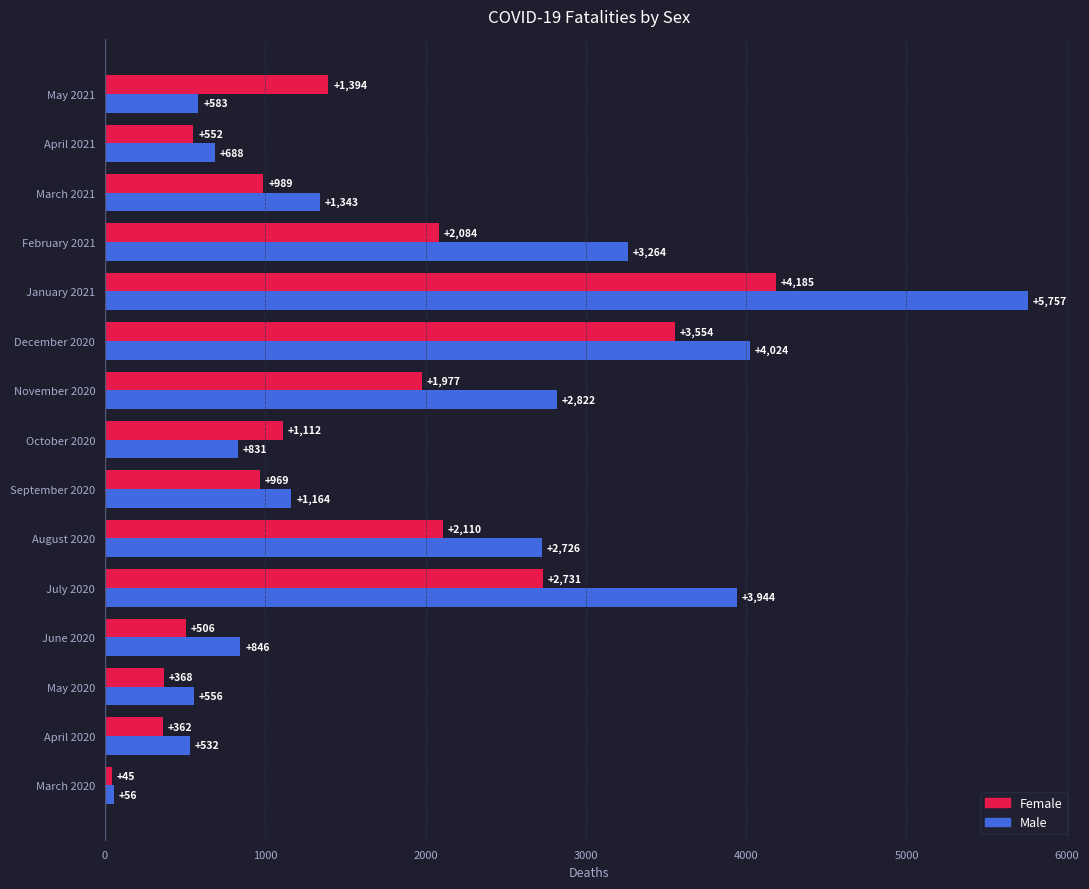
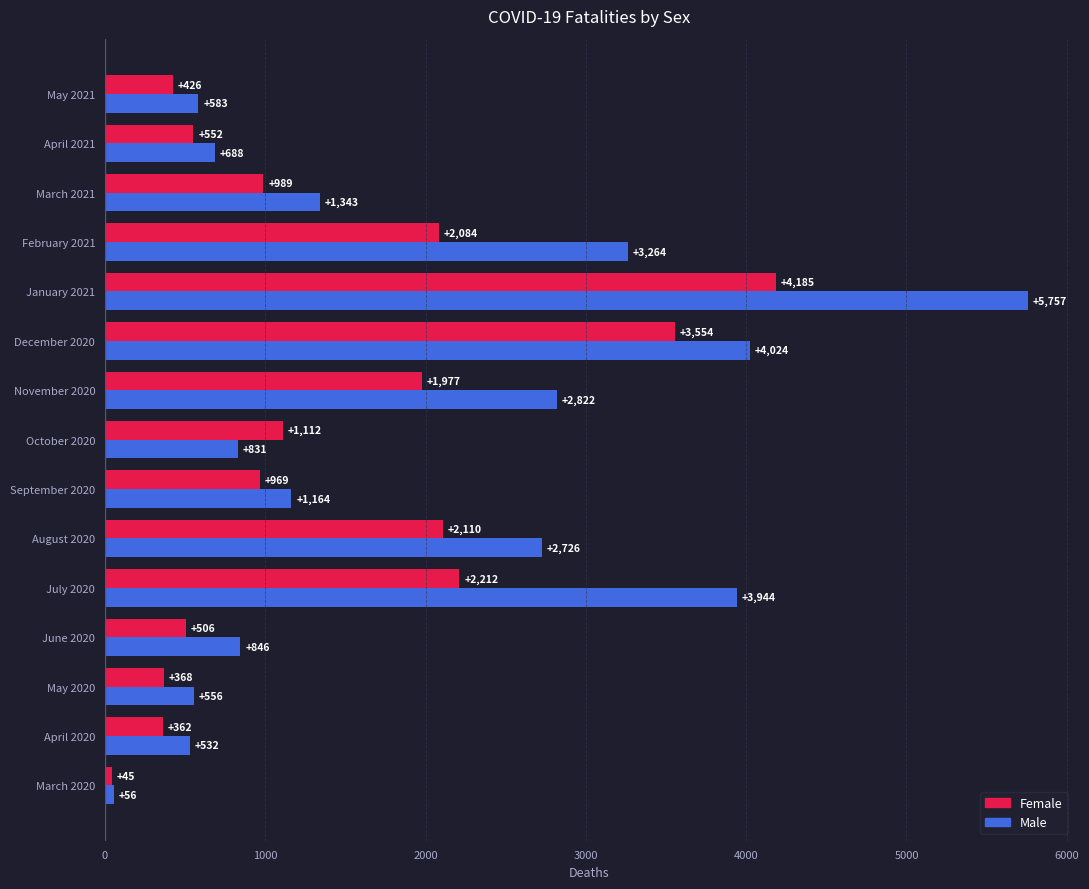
Female, May 2021: +1,394 -> +426
Female, July 2020: +2,731 -> +2,212
